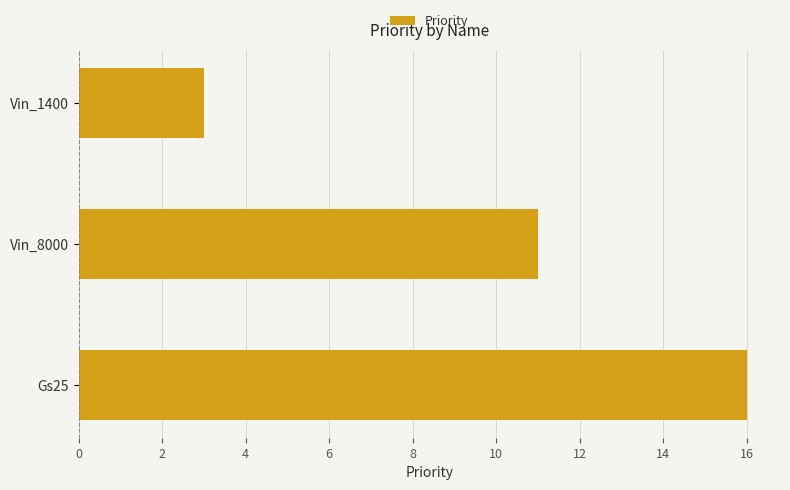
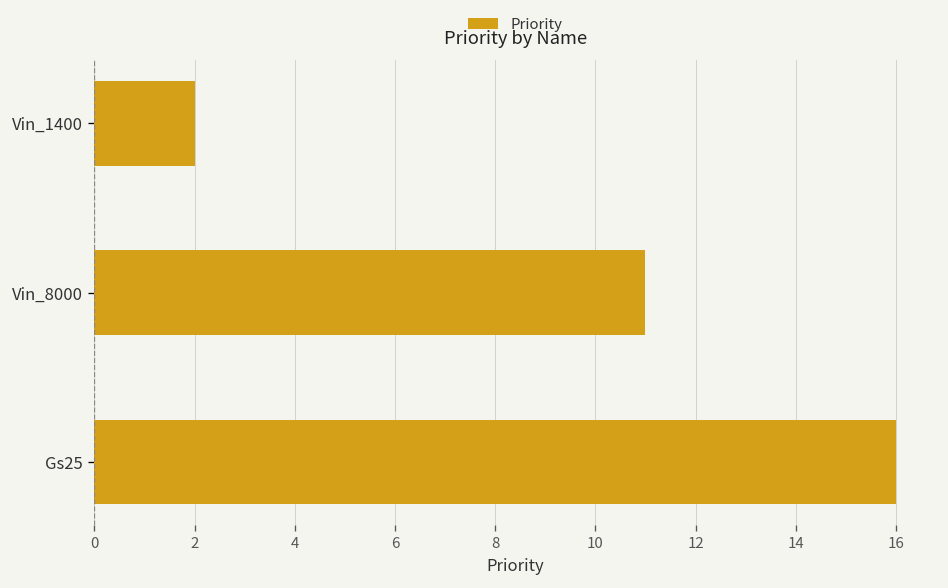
Vin_1400: 3 -> 2
